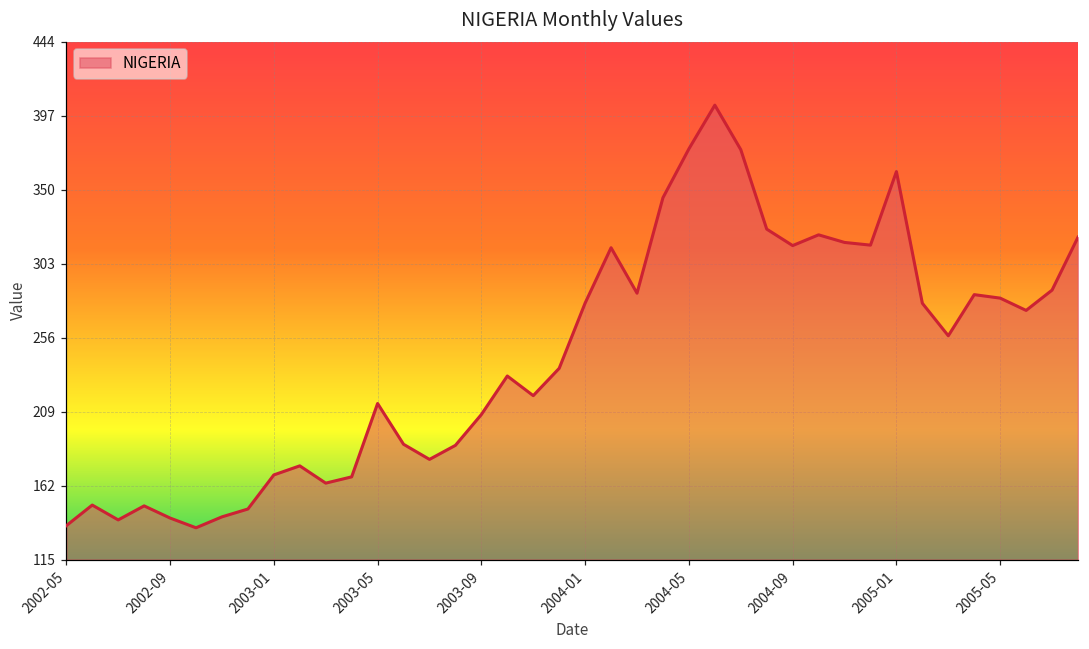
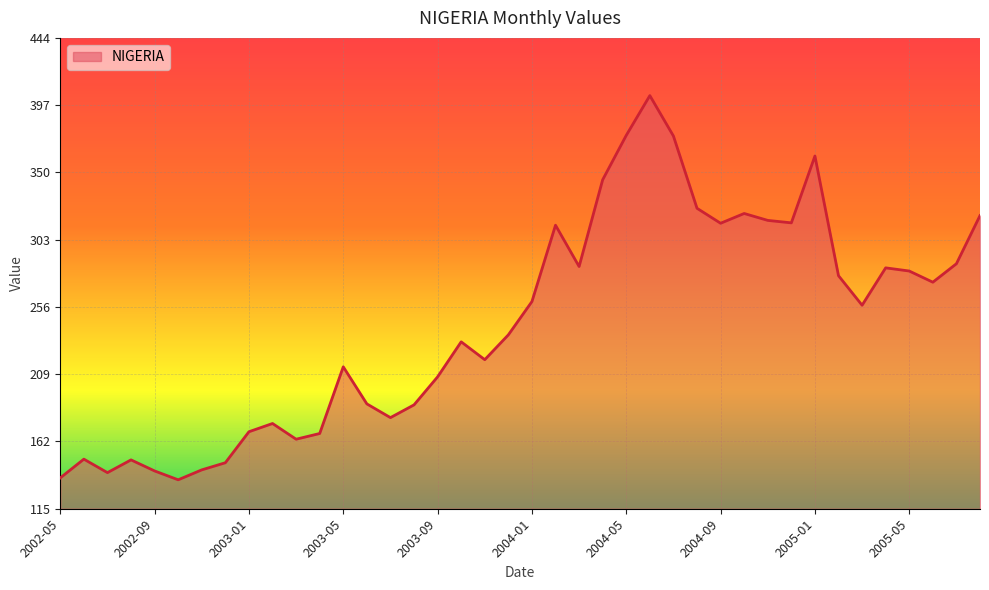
2004-01: 278 -> 260
